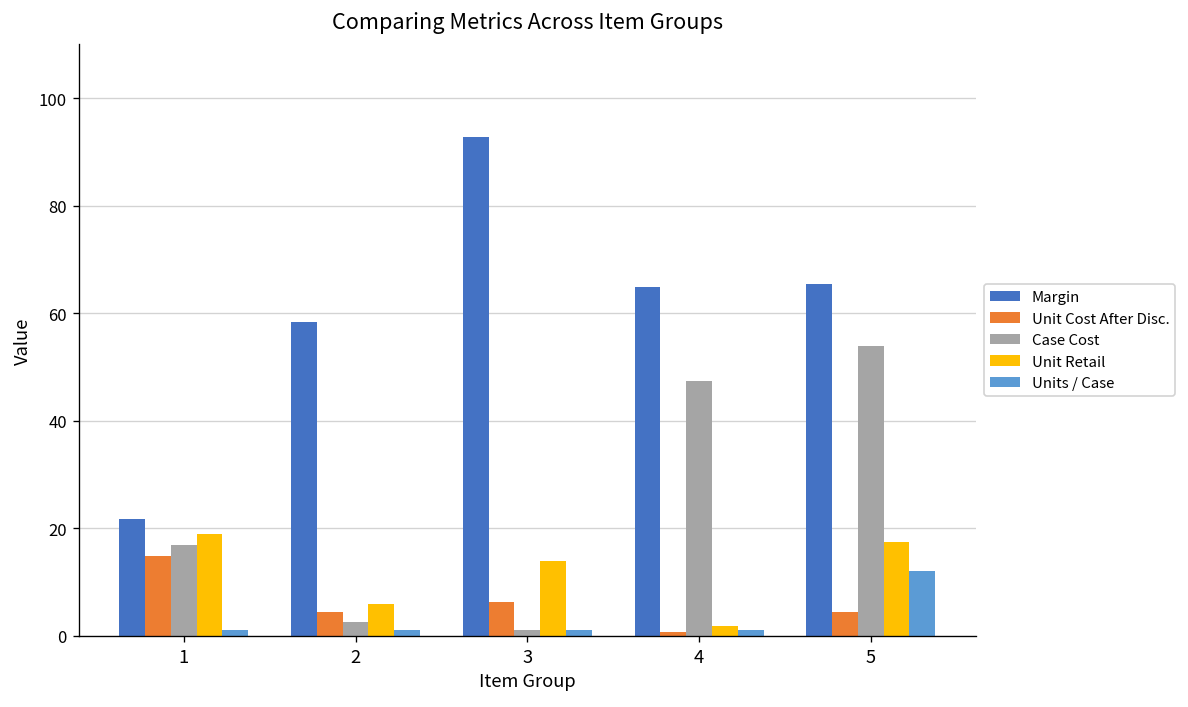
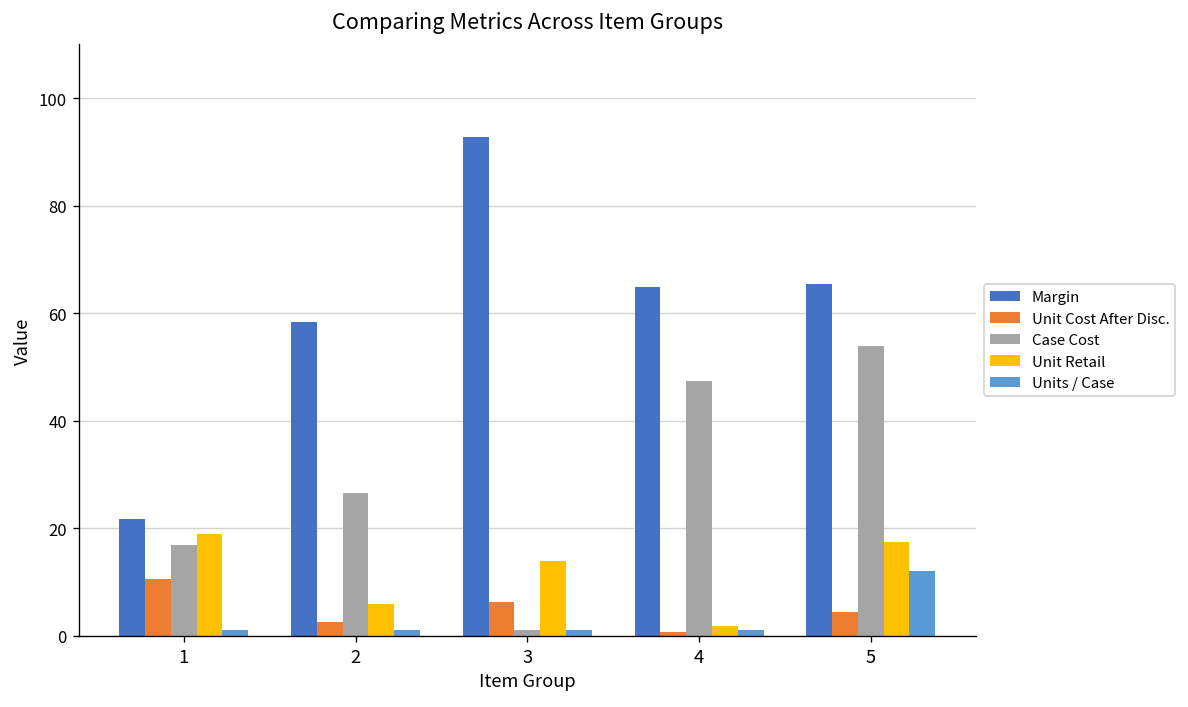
Unit Cost After Disc., 1: 15 -> 11
Unit Cost After Disc., 2: 4 -> 2
Case Cost, 2: 2 -> 27
